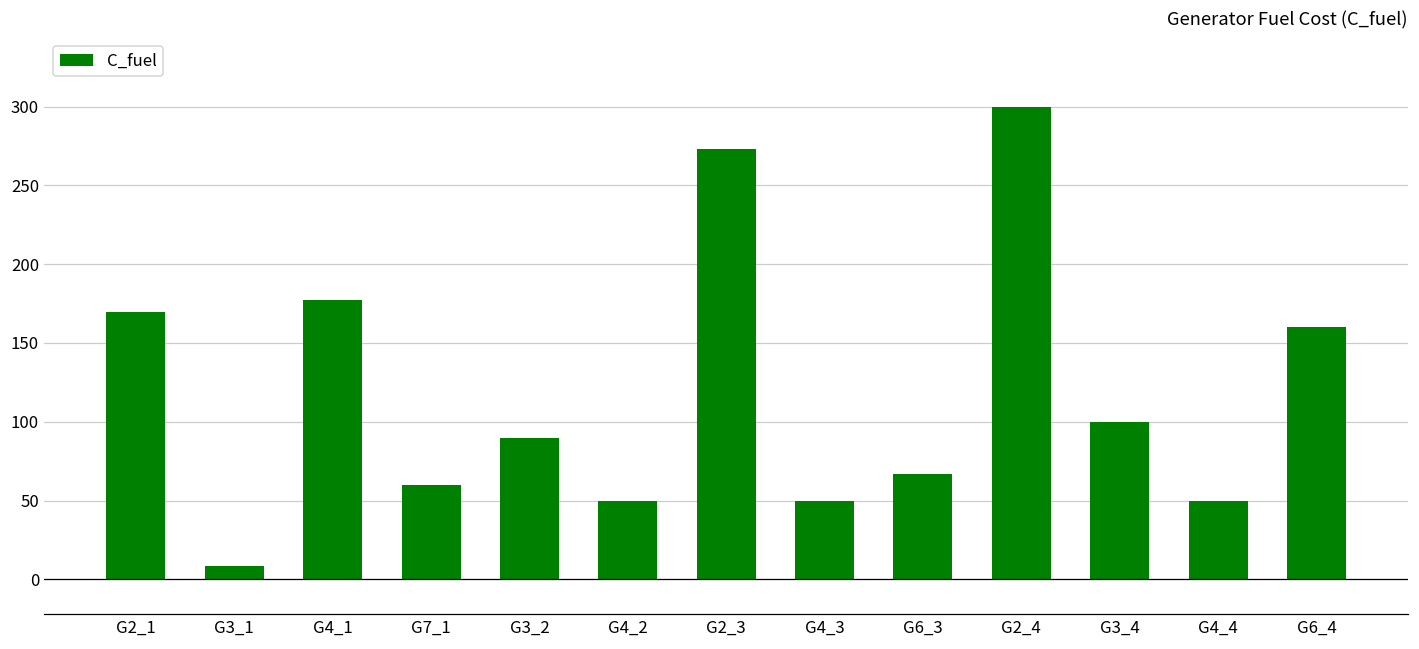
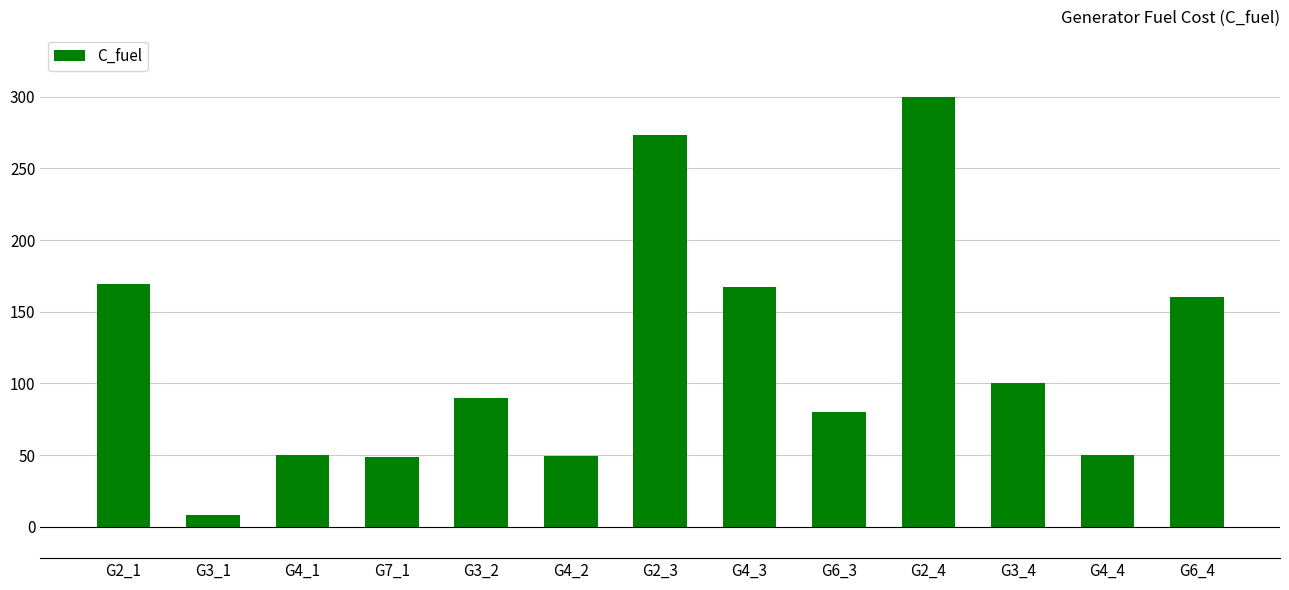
G4_1: 177 -> 50
G7_1: 60 -> 49
G4_3: 50 -> 167
G6_3: 67 -> 80
